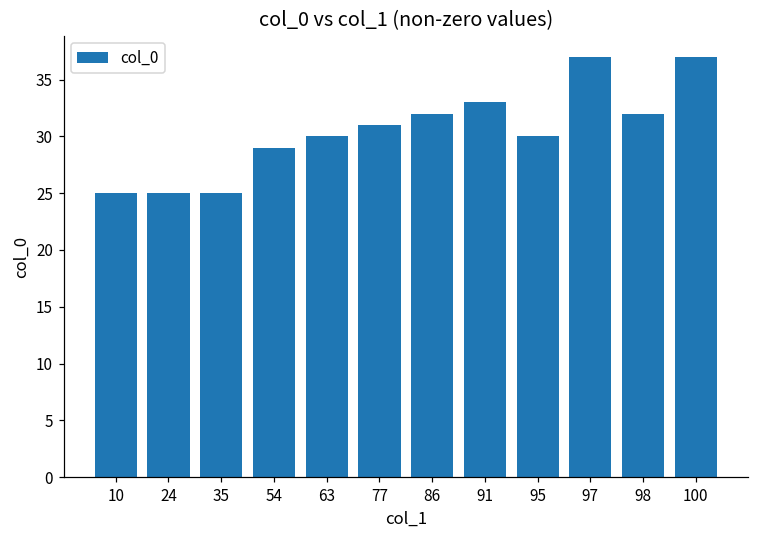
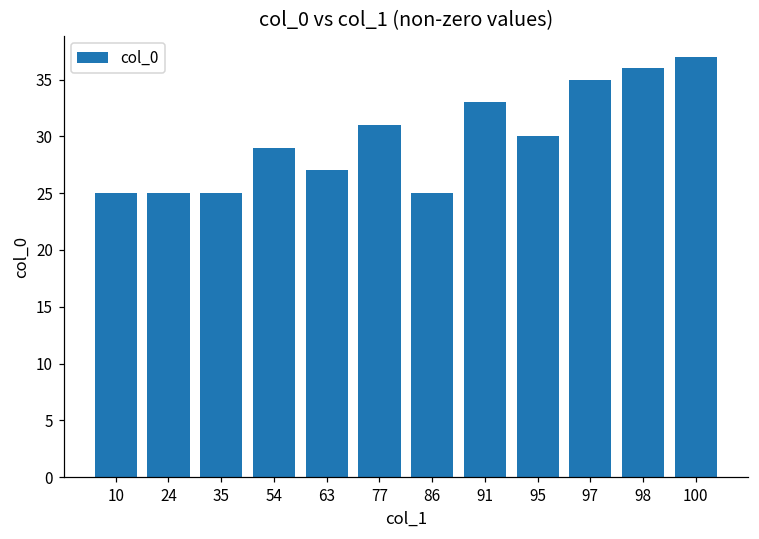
63: 30 -> 27
86: 32 -> 25
97: 37 -> 35
98: 32 -> 36
